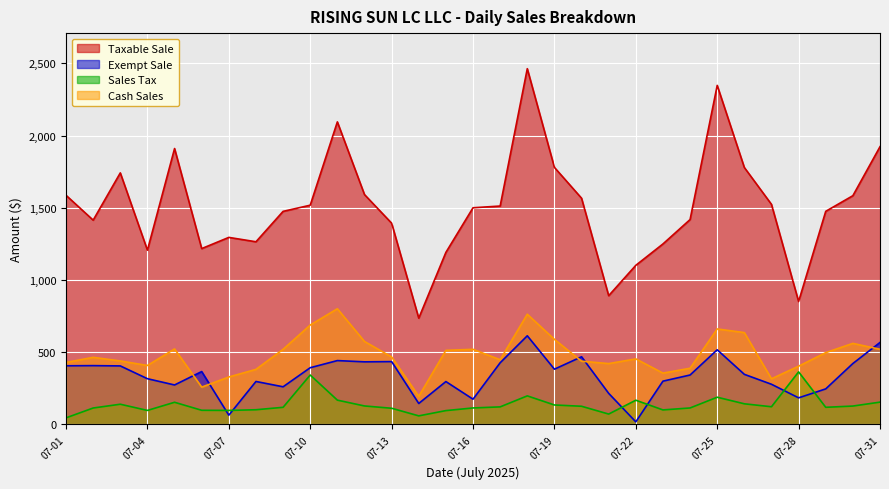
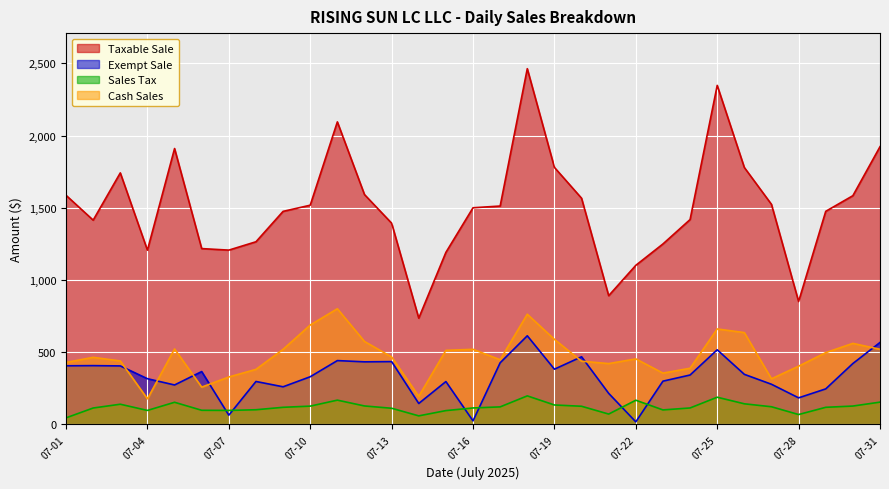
Cash Sales, 07-04: 410 -> 180
Taxable Sale, 07-07: 1,290 -> 1,210
Exempt Sale, 07-10: 390 -> 330
Sales Tax, 07-10: 340 -> 130
Exempt Sale, 07-16: 170 -> 20
Sales Tax, 07-28: 360 -> 70
